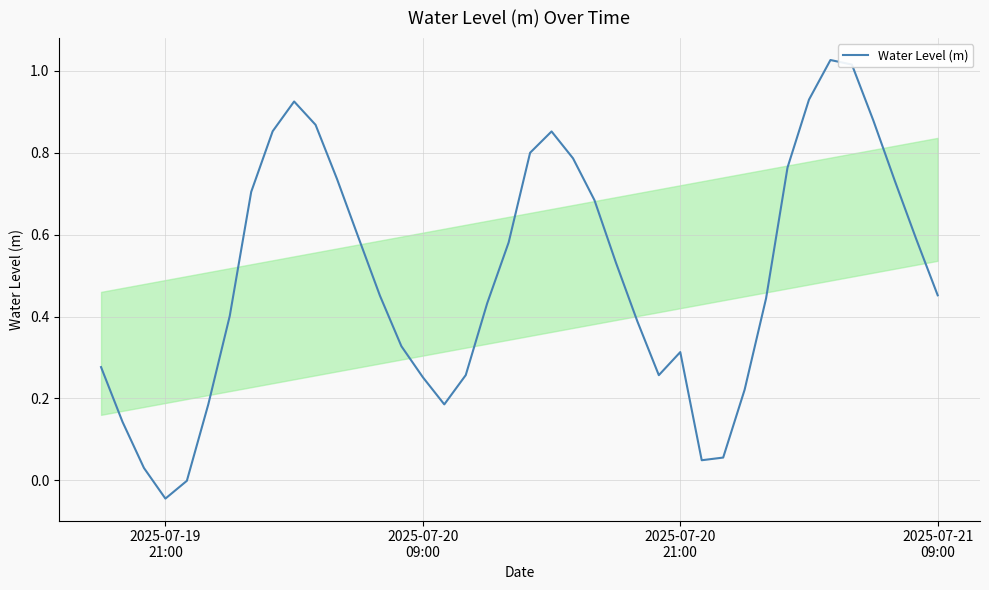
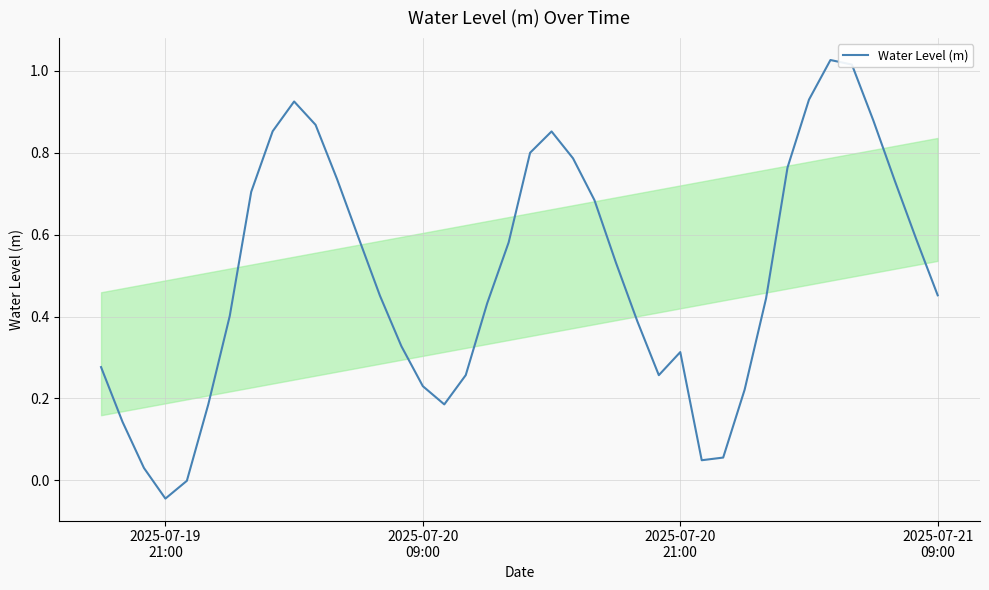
Water Level (m), 2025-07-20 09:00: 0.25 -> 0.23
